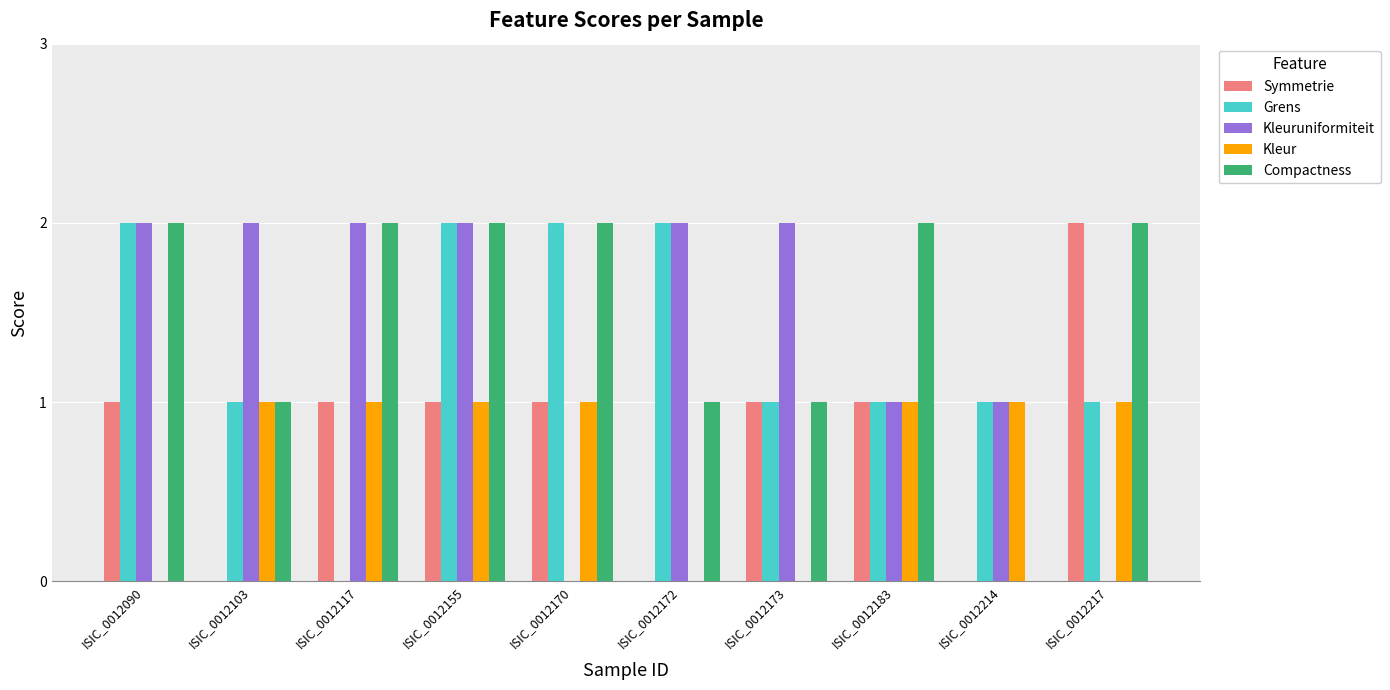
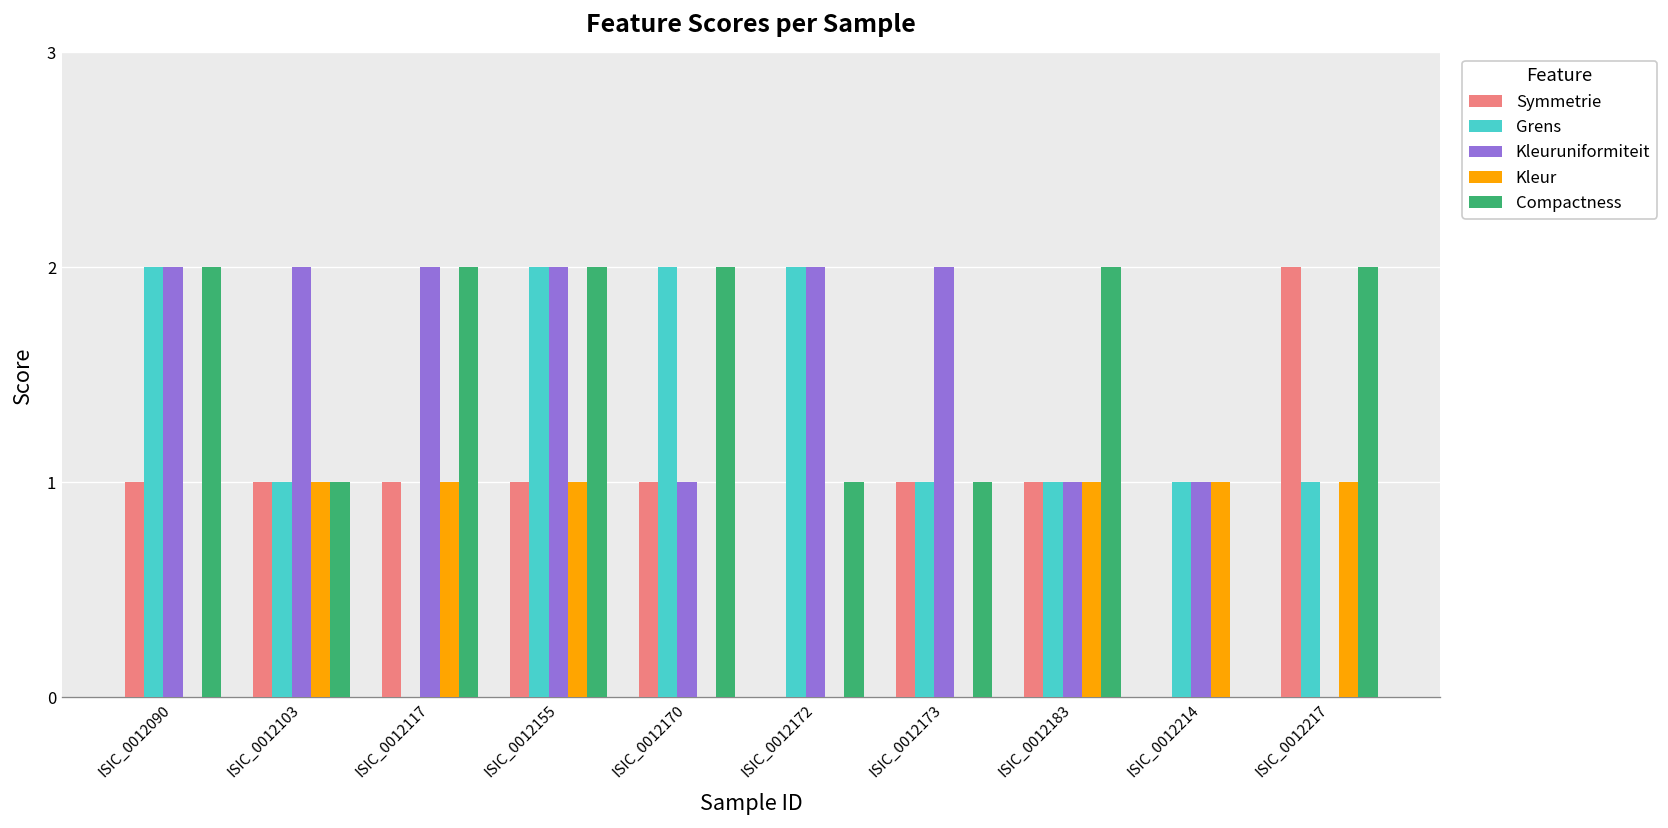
Symmetrie, ISIC_0012103: 0 -> 1
Kleuruniformiteit, ISIC_0012170: 0 -> 1
Kleur, ISIC_0012170: 1 -> 0
